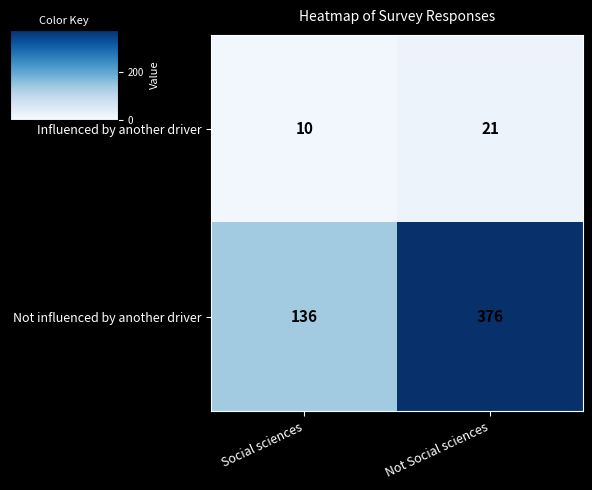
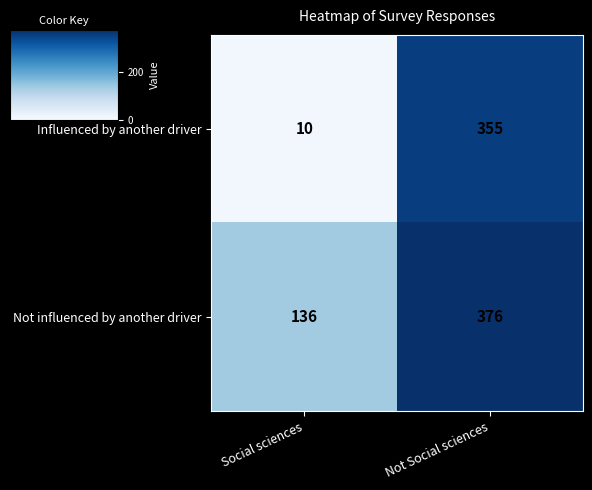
Influenced by another driver, Not Social sciences: 21 -> 355
